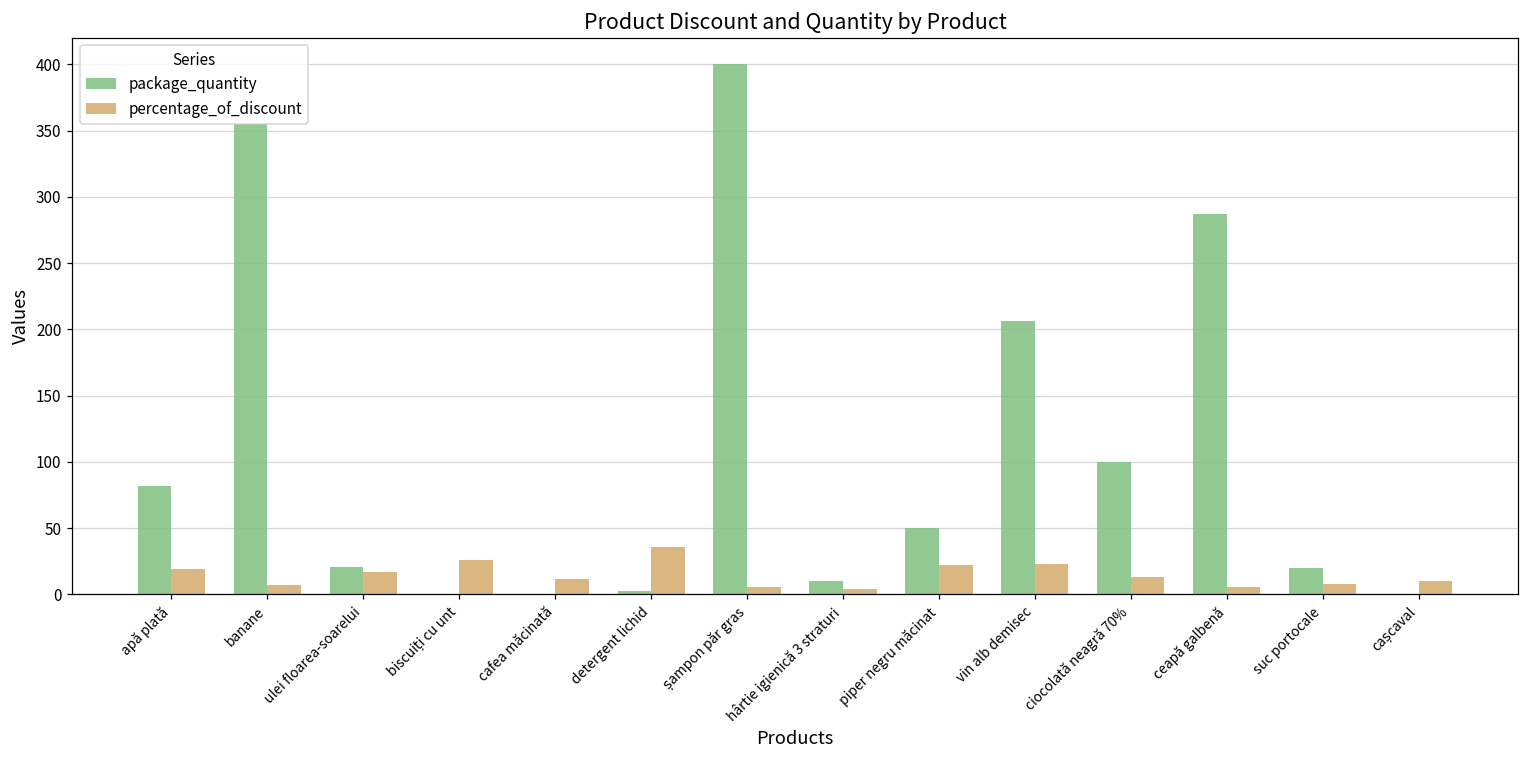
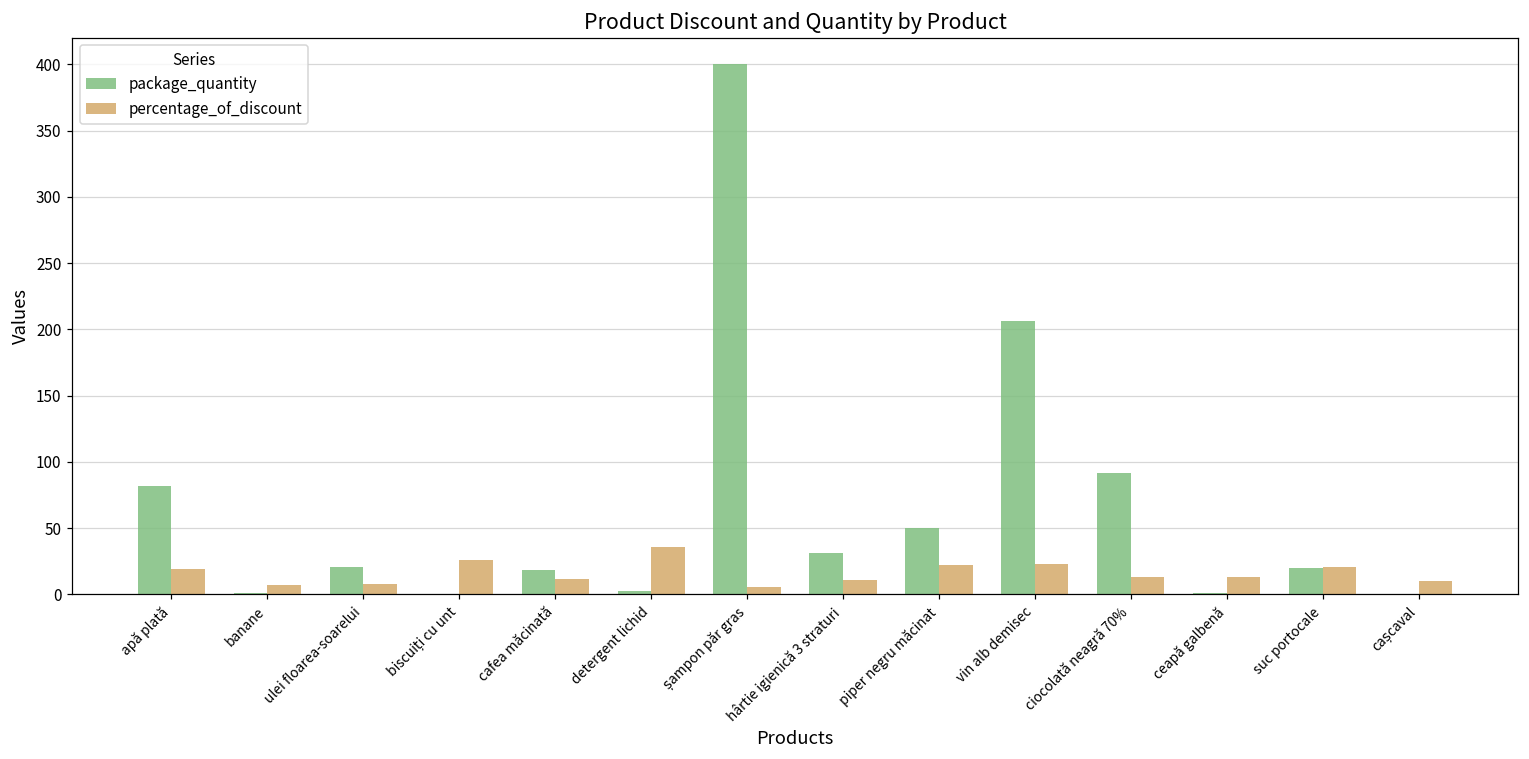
package_quantity, banane: 355 -> 1
percentage_of_discount, ulei floarea-soarelui: 17 -> 8
package_quantity, cafea măcinată: 0 -> 19
package_quantity, hârtie igienică 3 straturi: 10 -> 31
percentage_of_discount, hârtie igienică 3 straturi: 4 -> 11
package_quantity, ciocolată neagră 70%: 100 -> 92
package_quantity, ceapă galbenă: 287 -> 1
percentage_of_discount, ceapă galbenă: 6 -> 13
percentage_of_discount, suc portocale: 8 -> 21
